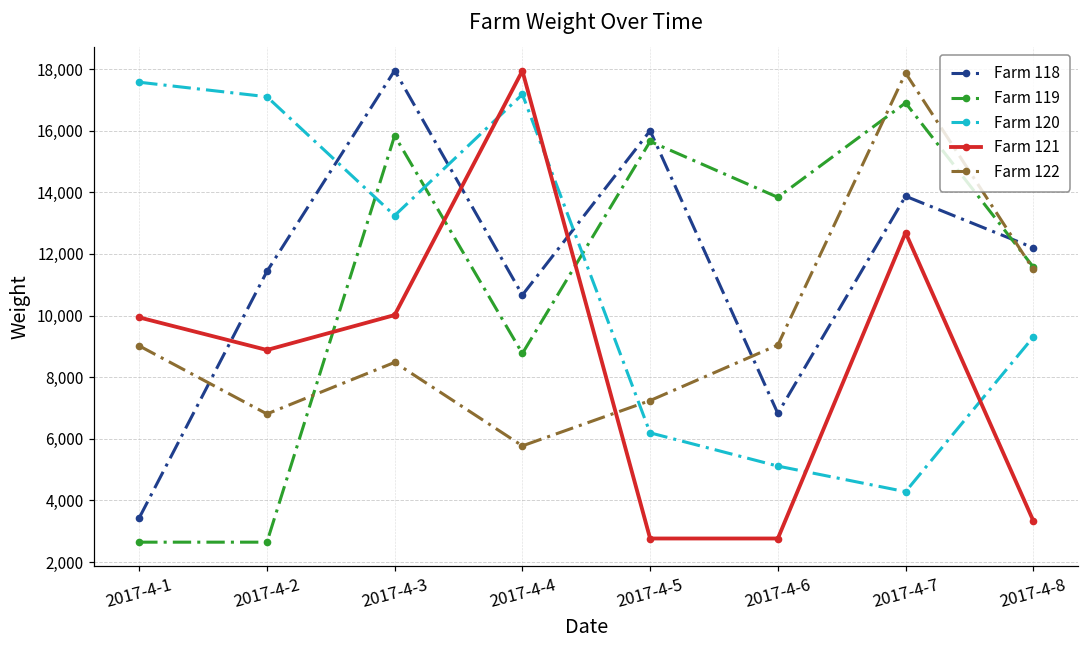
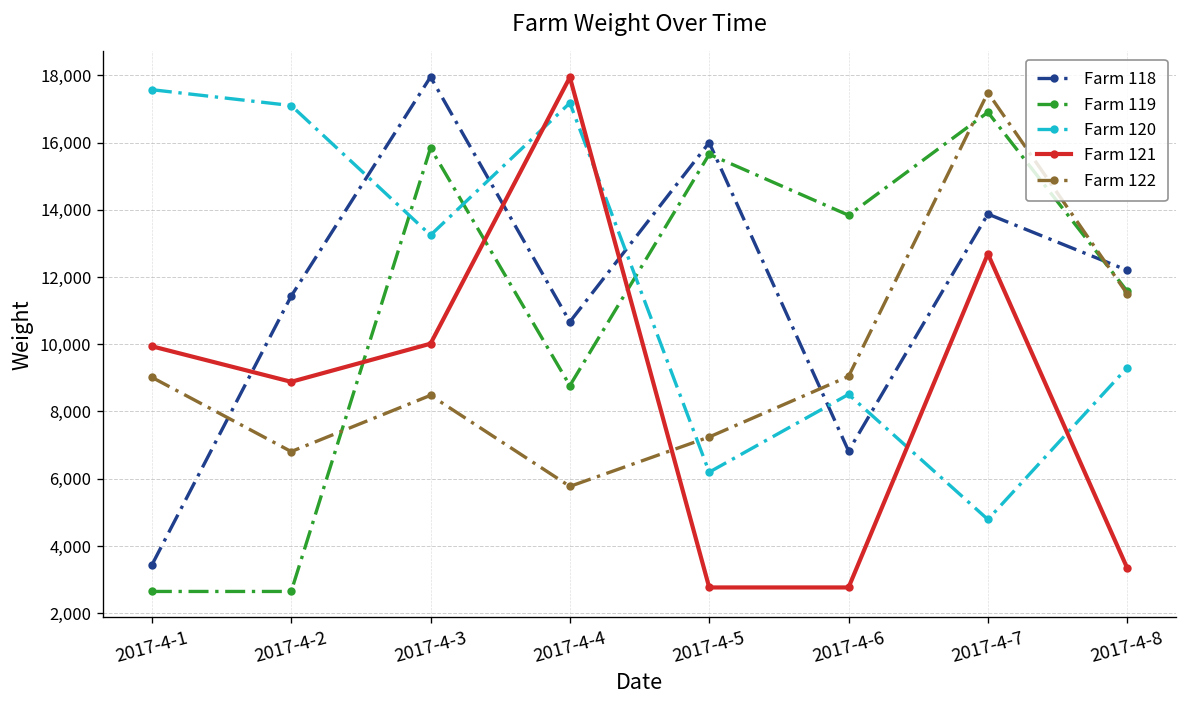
Farm 120, 2017-4-6: 5,100 -> 8,500
Farm 120, 2017-4-7: 4,300 -> 4,800
Farm 122, 2017-4-7: 17,900 -> 17,500
